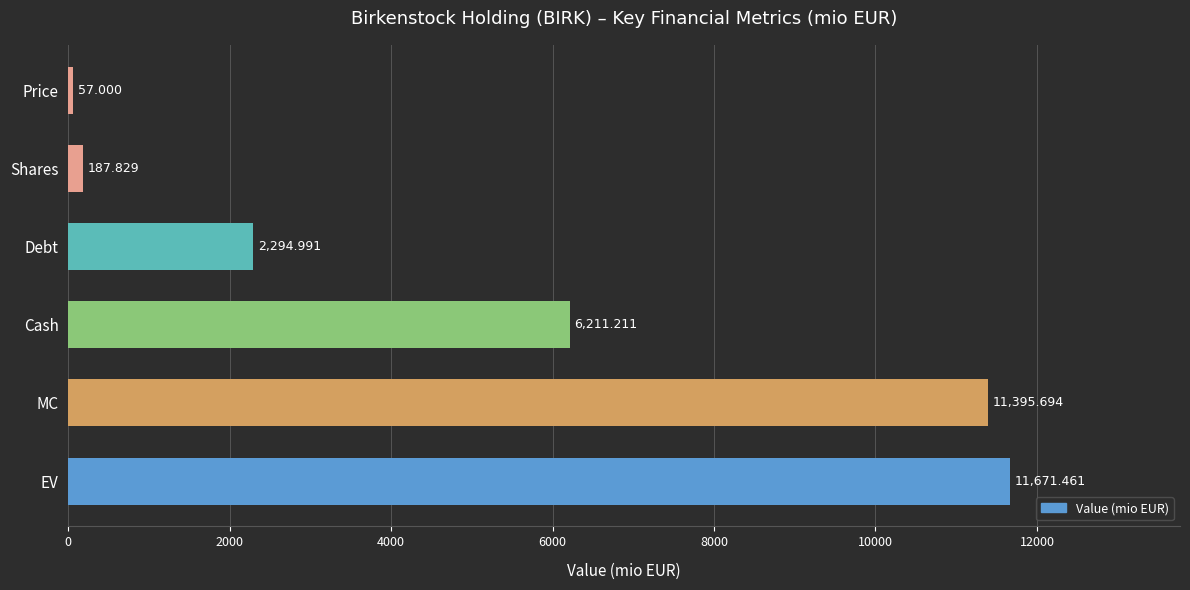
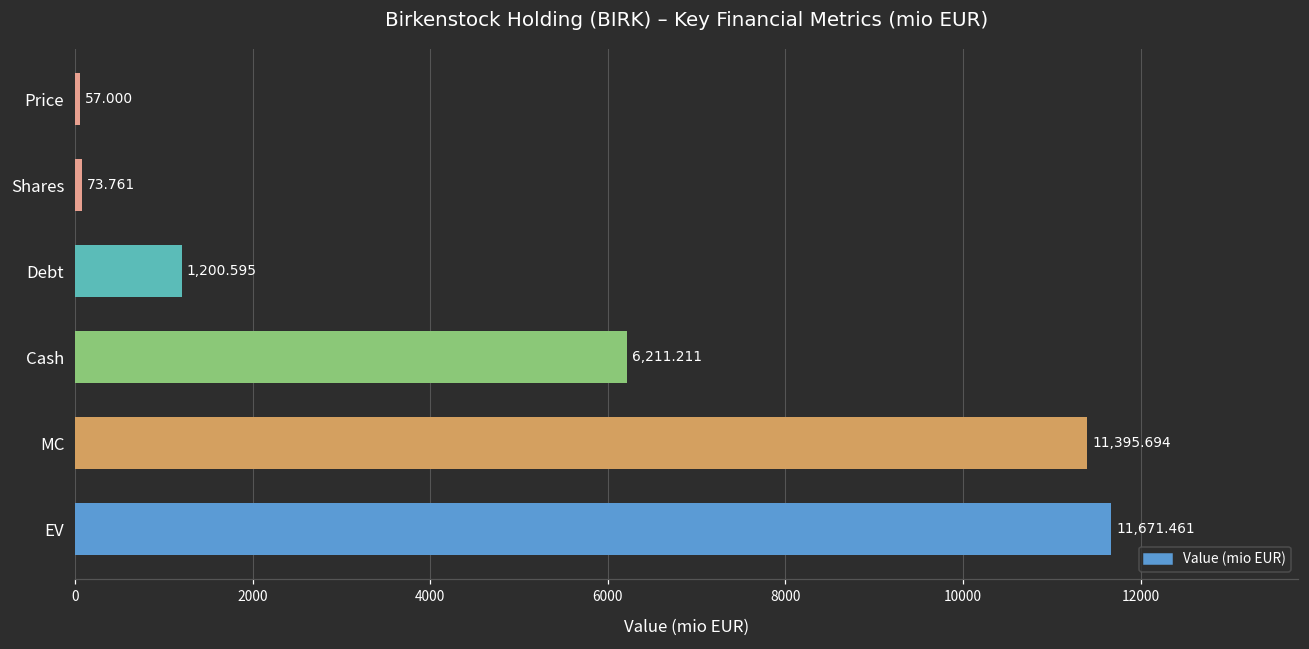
Shares: 187.829 -> 73.761
Debt: 2,294.991 -> 1,200.595
